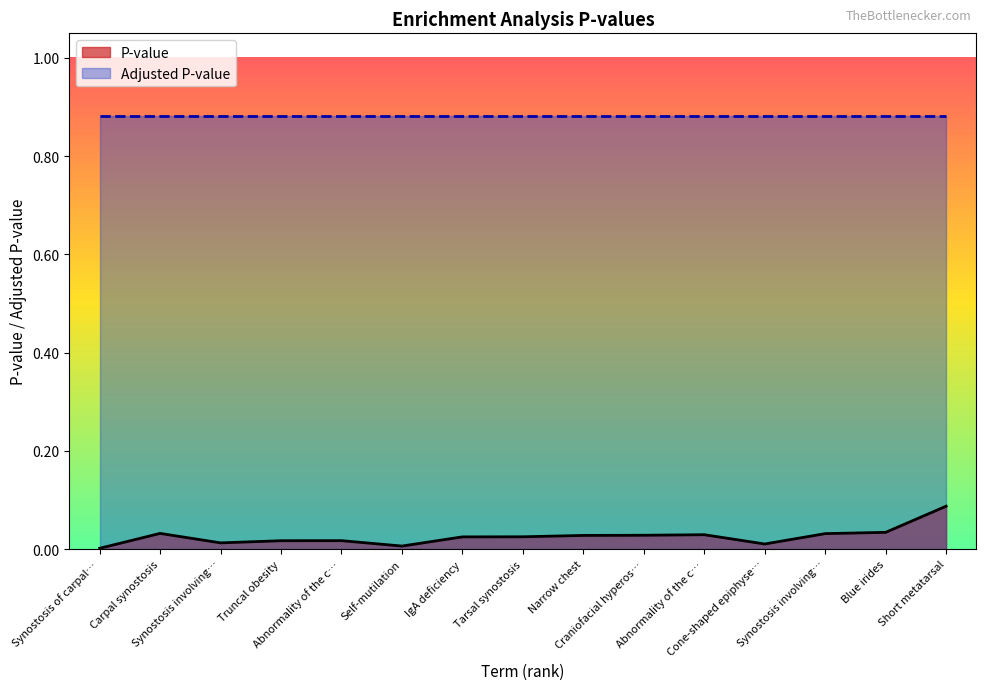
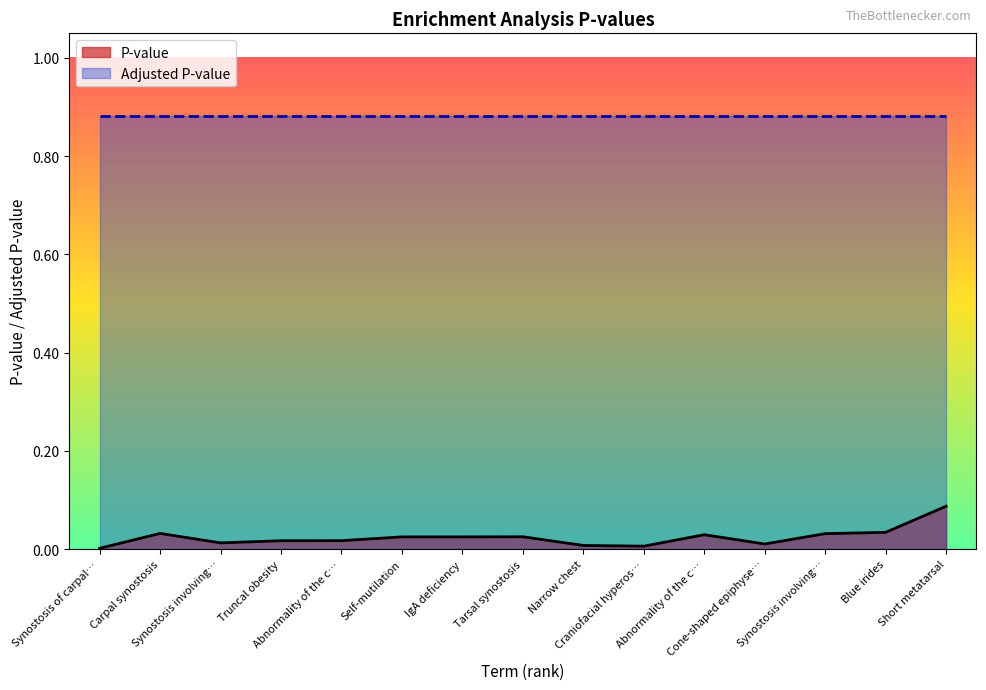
P-value, Self-mutilation: 0.01 -> 0.02
P-value, Narrow chest: 0.03 -> 0.01
P-value, Craniofacial hyperos…: 0.03 -> 0.01
